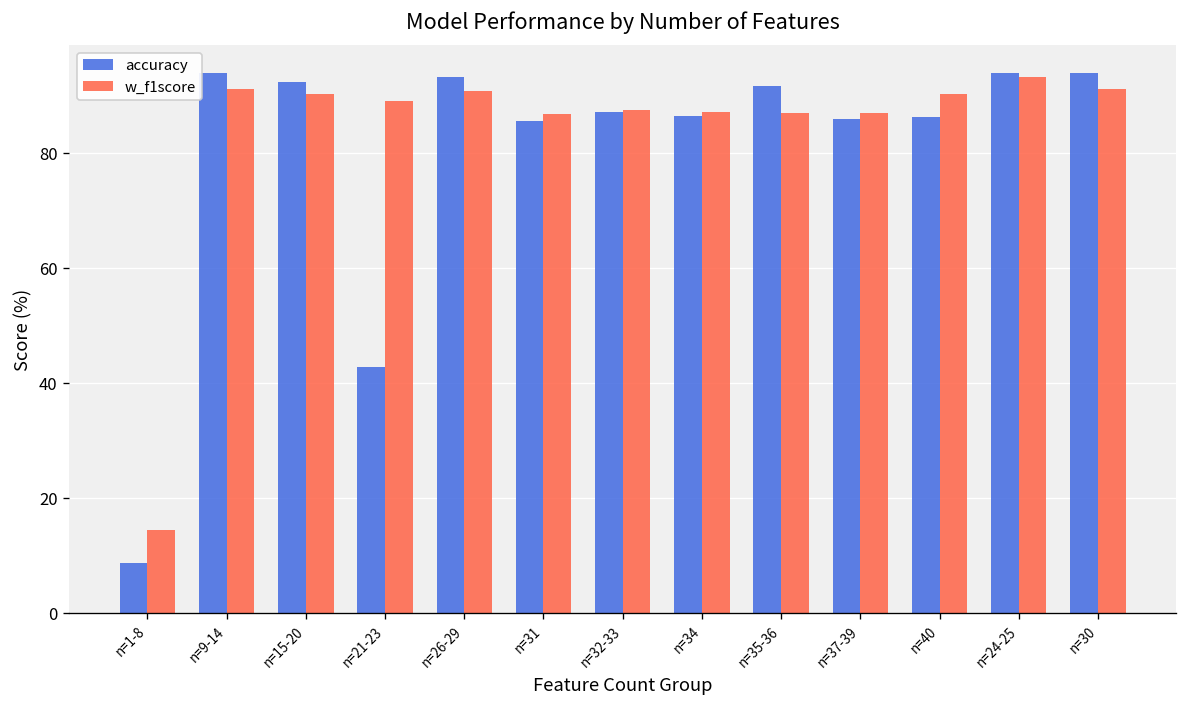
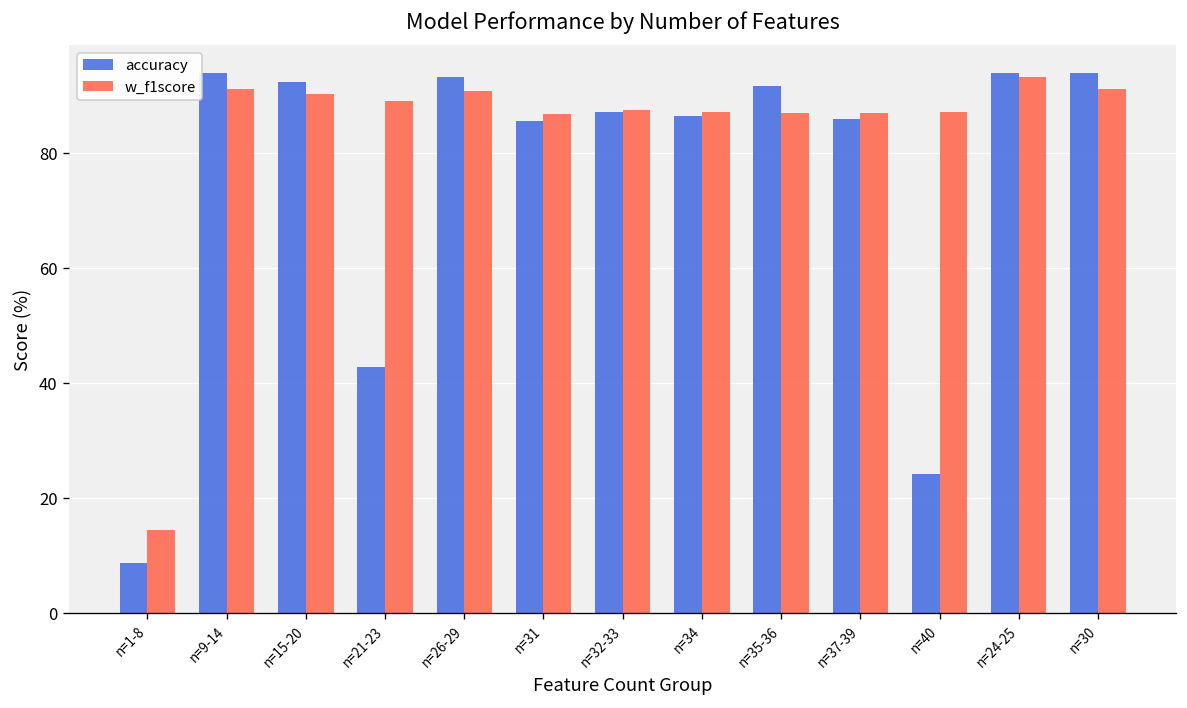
accuracy, n=40: 86 -> 24
w_f1score, n=40: 90 -> 87
